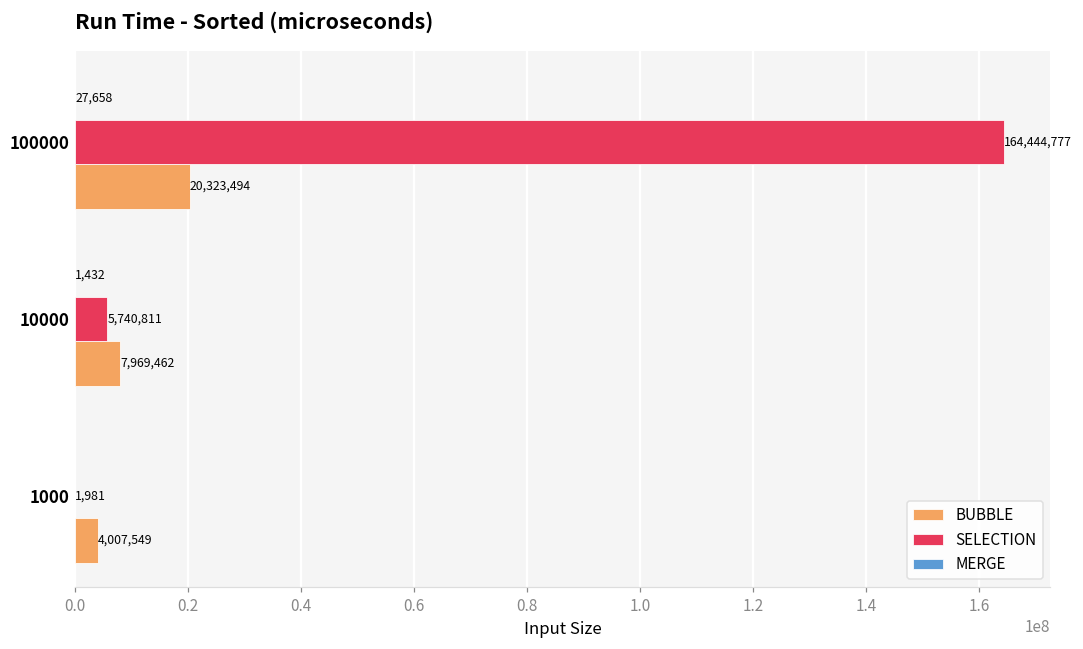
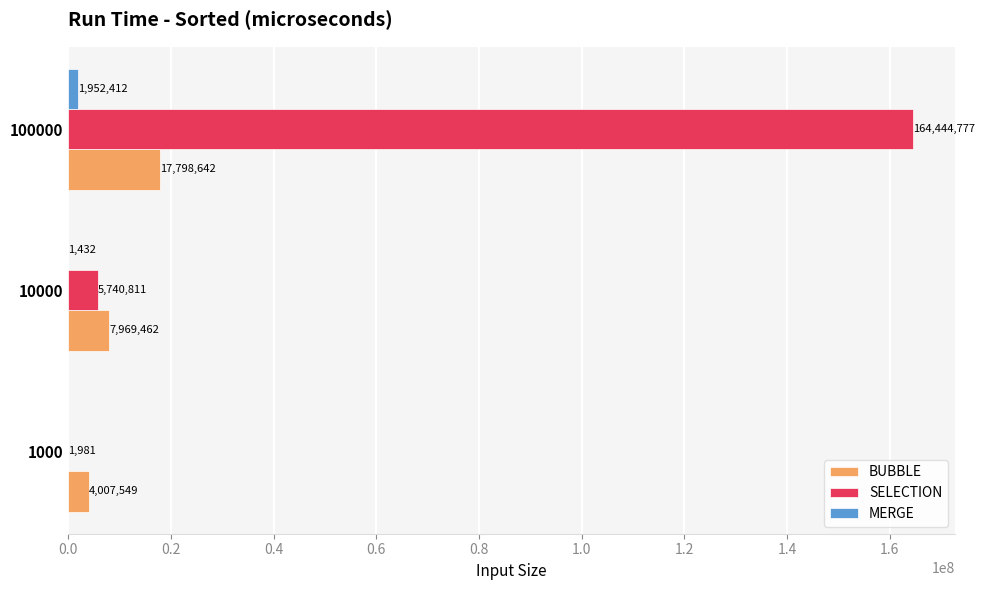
MERGE, 100000: 27,658 -> 1,952,412
BUBBLE, 100000: 20,323,494 -> 17,798,642
